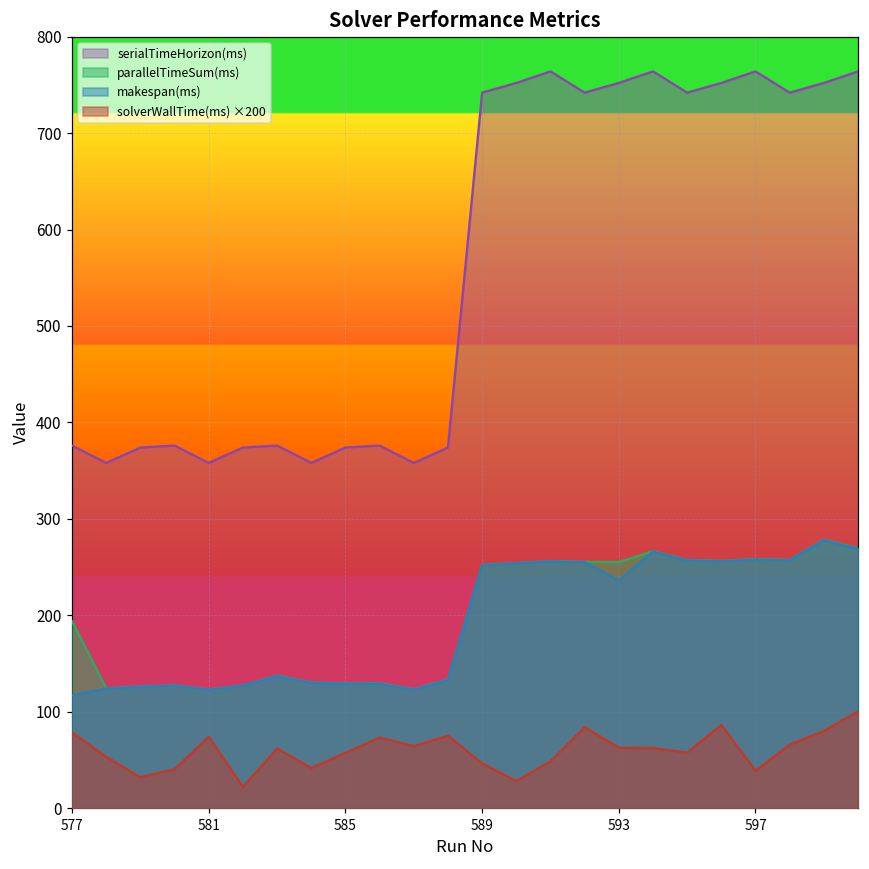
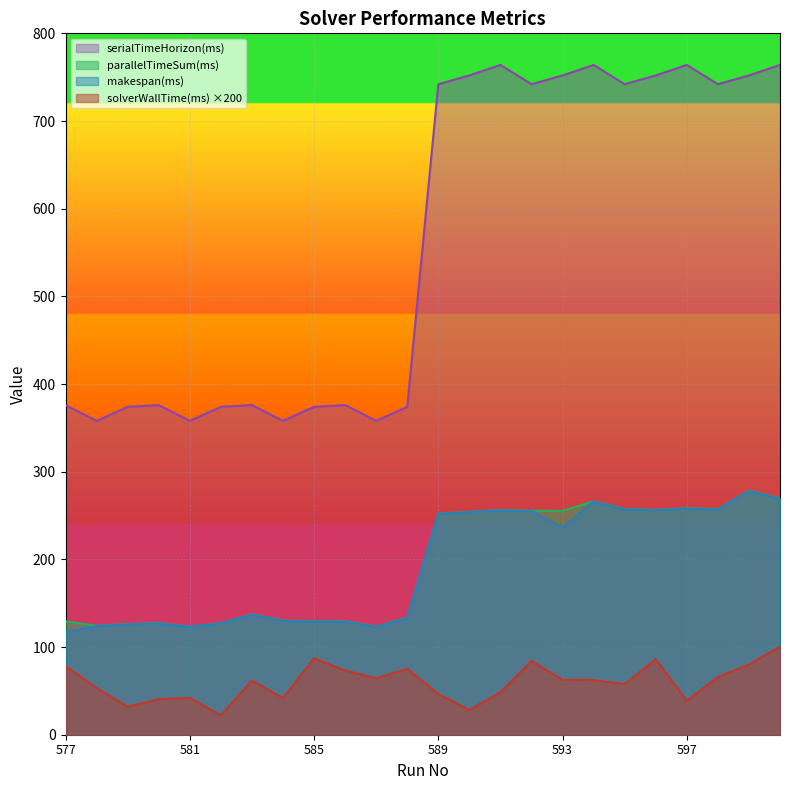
parallelTimeSum(ms), 577: 190 -> 130
solverWallTime(ms) ×200, 581: 70 -> 40
solverWallTime(ms) ×200, 585: 60 -> 90
